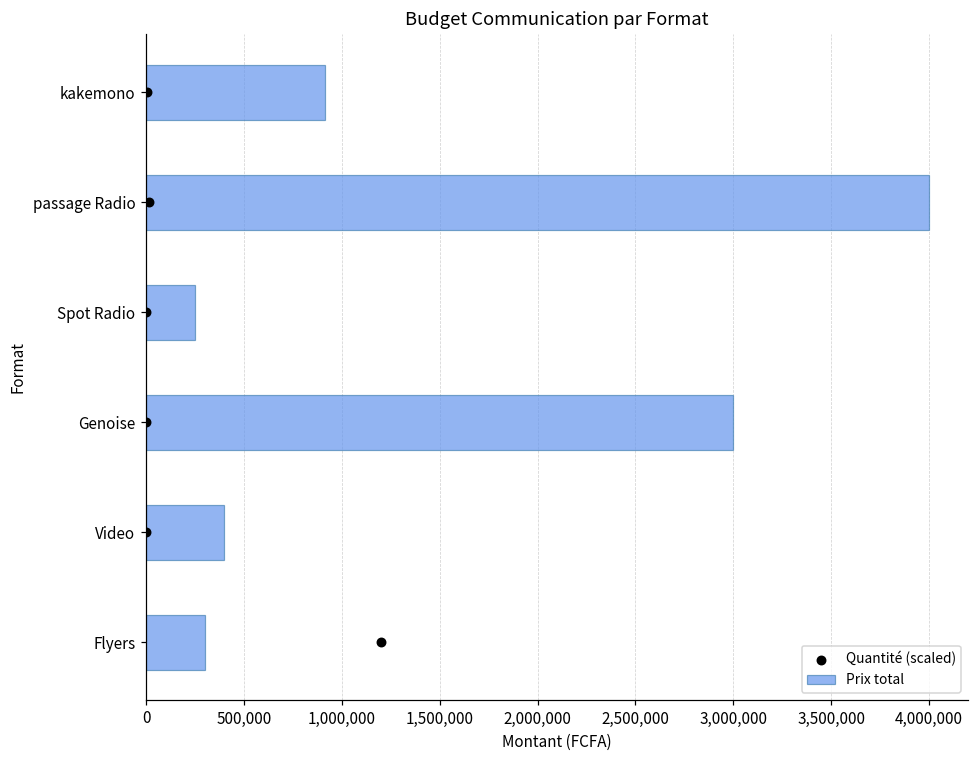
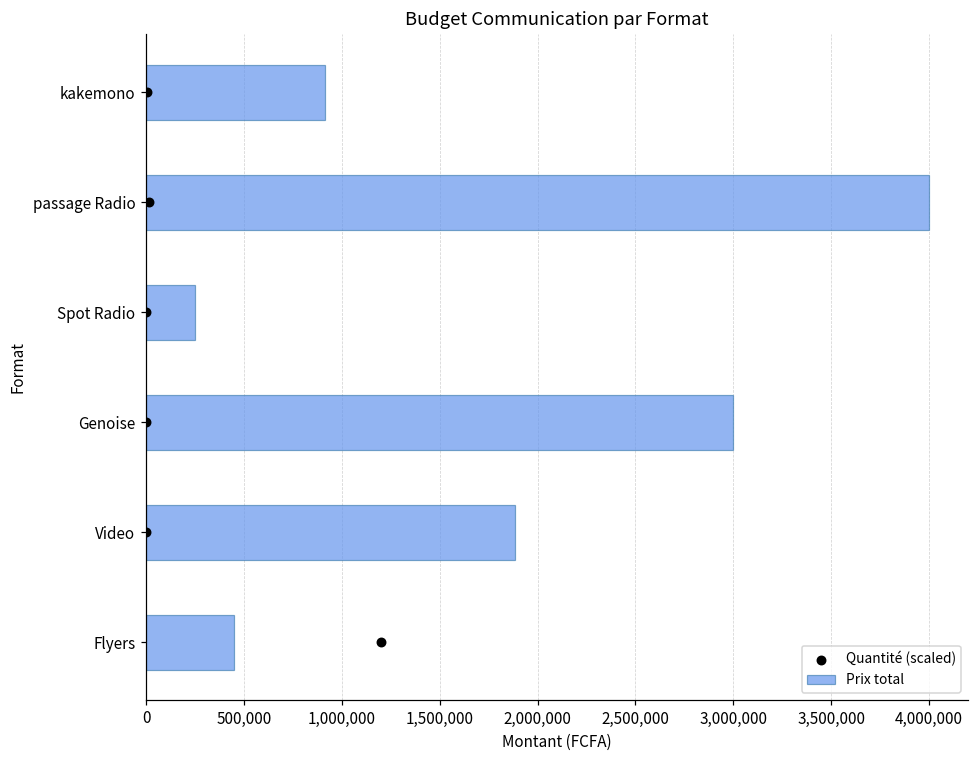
Prix total, Video: 400,000 -> 1,880,000
Prix total, Flyers: 300,000 -> 450,000
